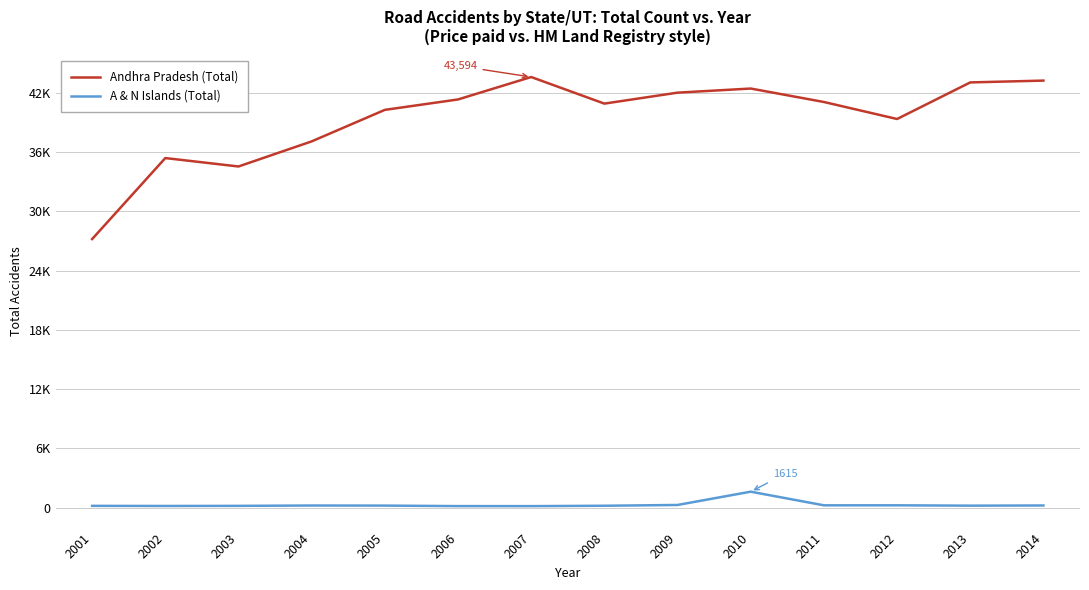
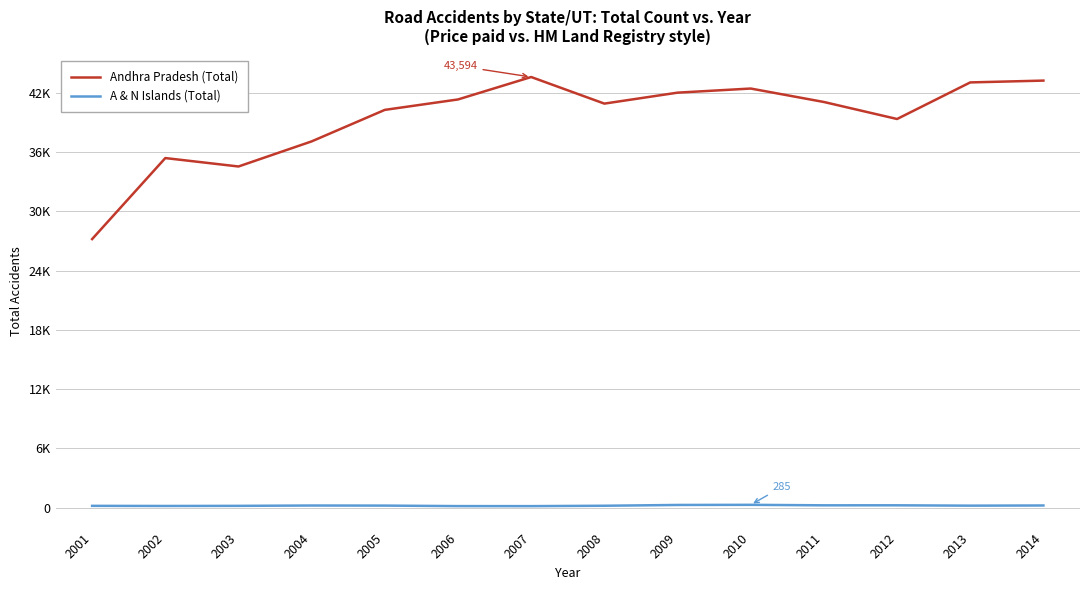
A & N Islands (Total), 2010: 1615 -> 285
